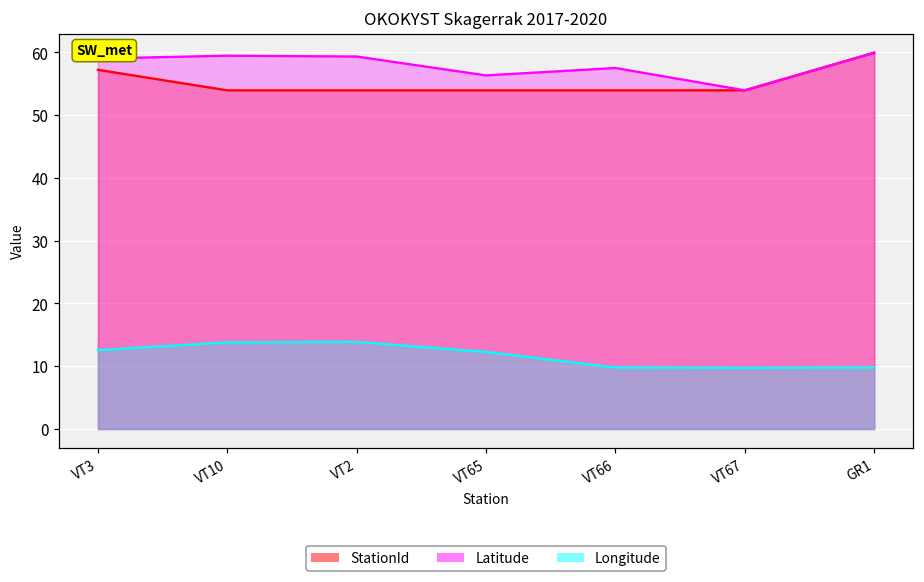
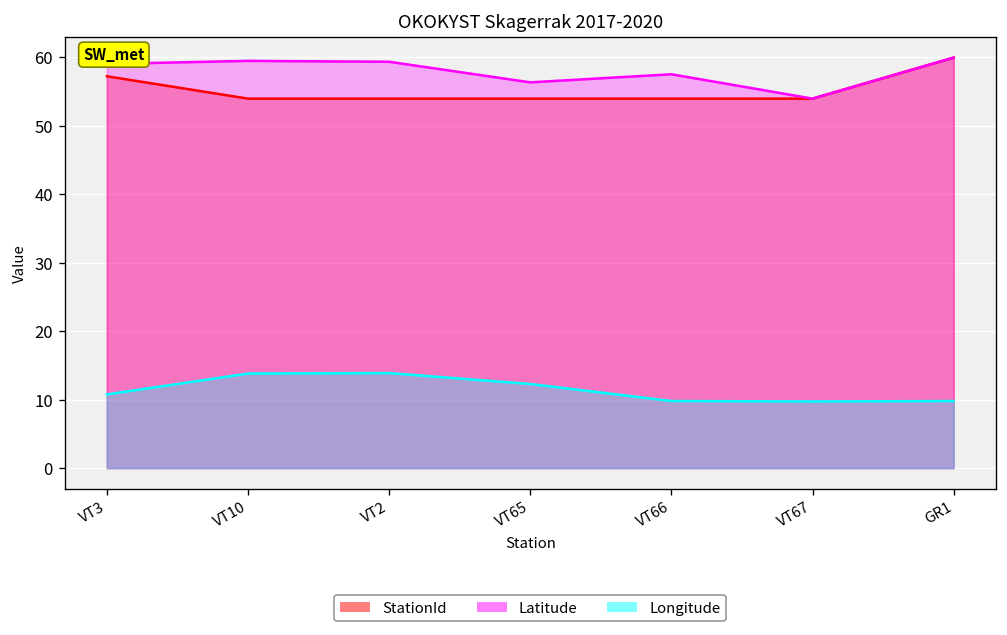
Longitude, VT3: 13 -> 11
